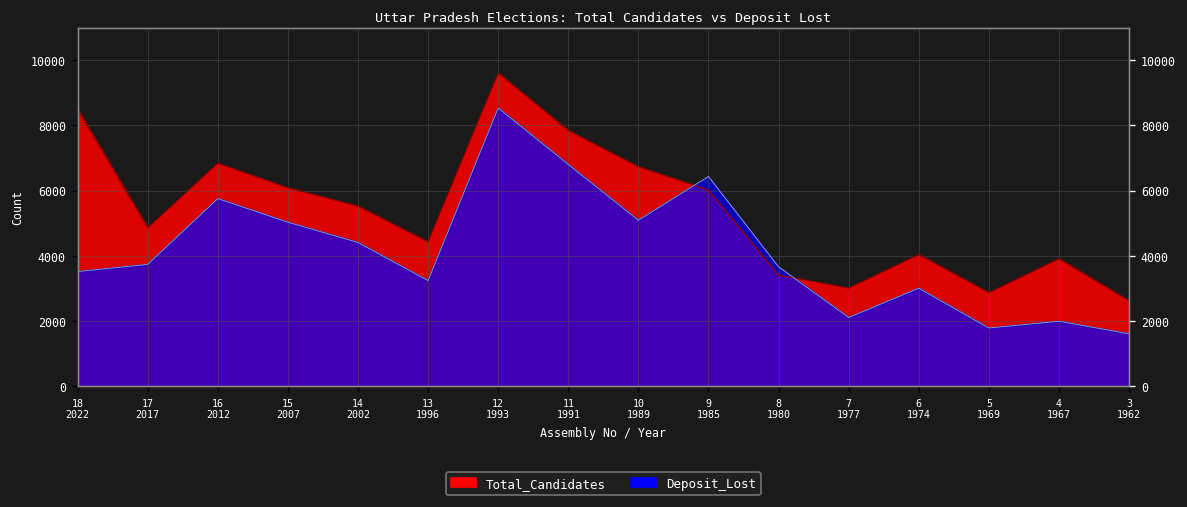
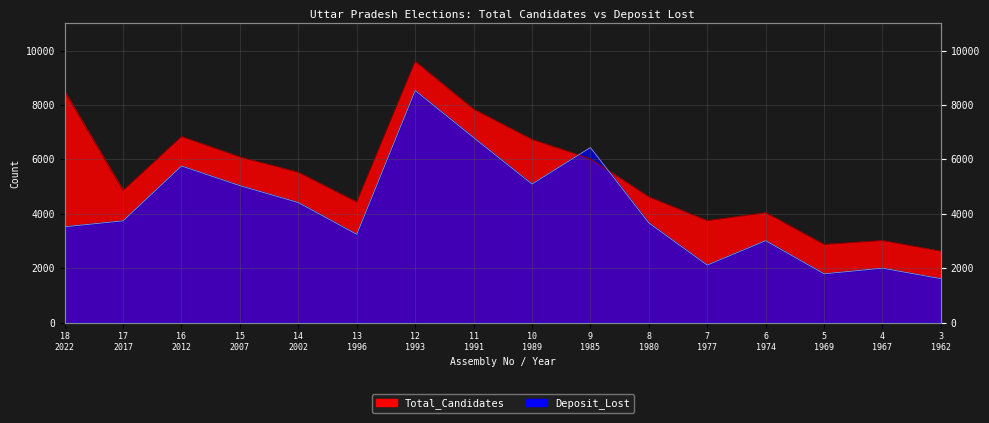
Total_Candidates, 8 1980: 3400 -> 4600
Total_Candidates, 7 1977: 3000 -> 3700
Total_Candidates, 4 1967: 3900 -> 3000
